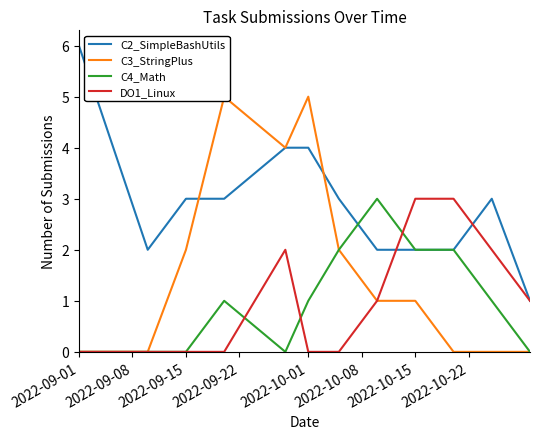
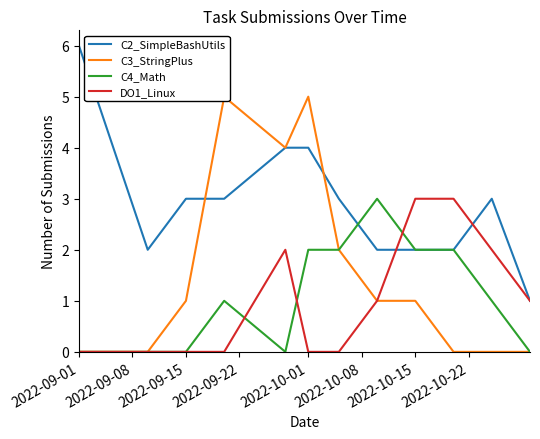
C3_StringPlus, 2022-09-15: 2 -> 1
C4_Math, 2022-10-01: 1 -> 2
